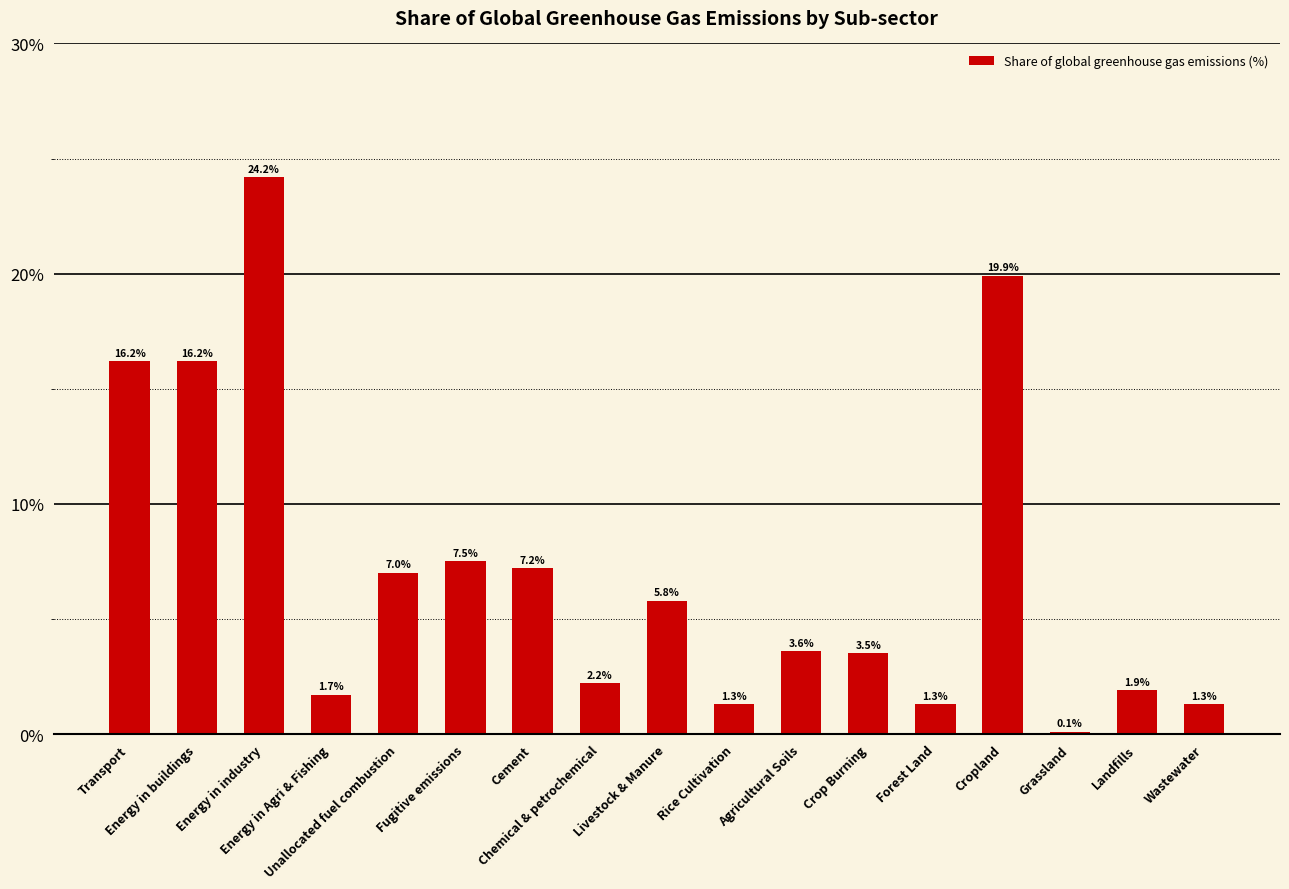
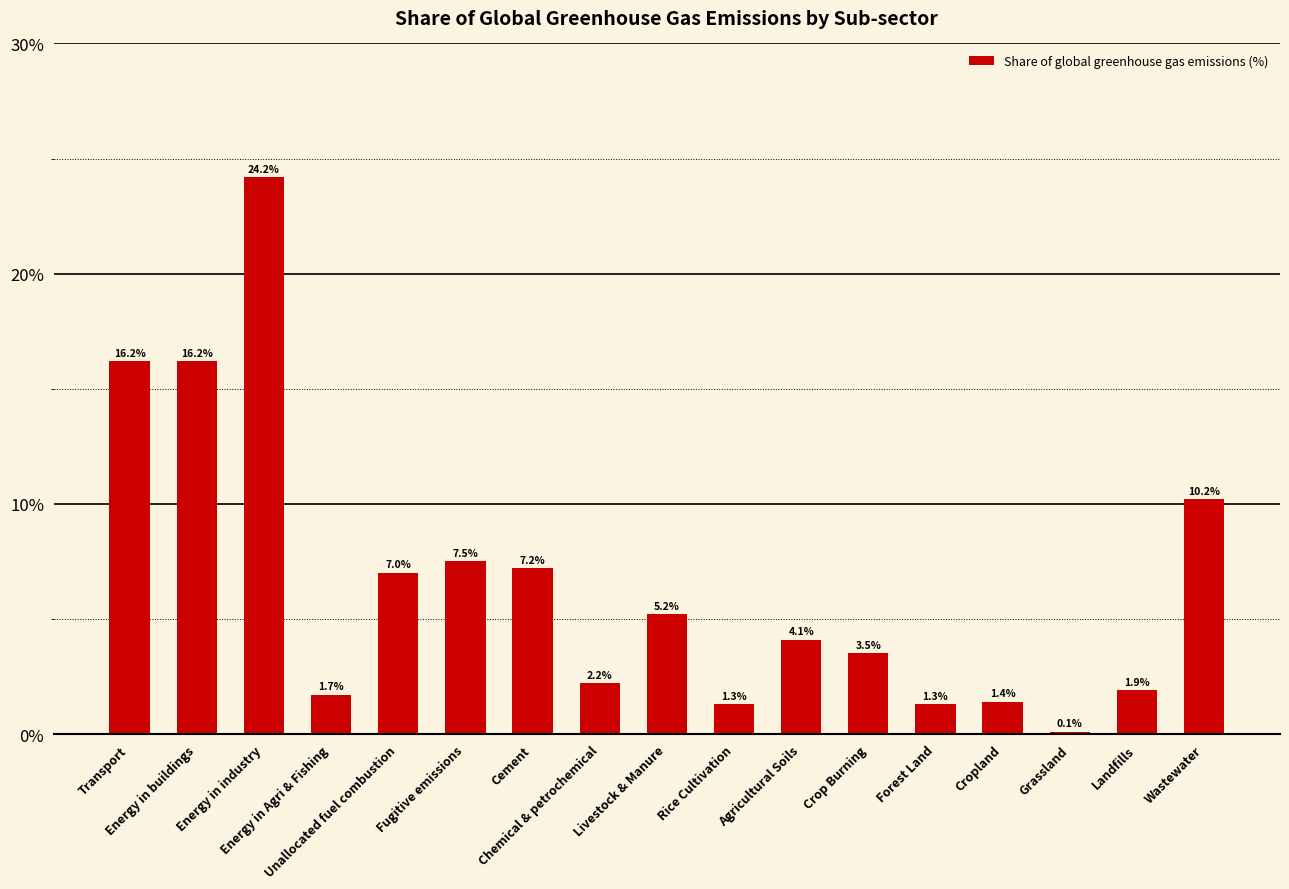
Livestock & Manure: 5.8% -> 5.2%
Agricultural Soils: 3.6% -> 4.1%
Cropland: 19.9% -> 1.4%
Wastewater: 1.3% -> 10.2%
